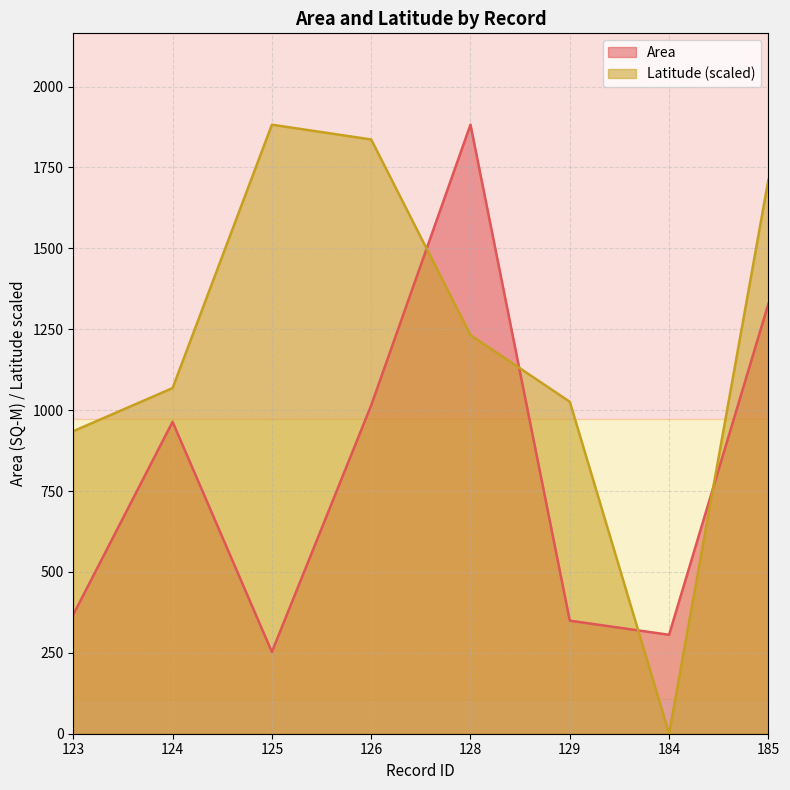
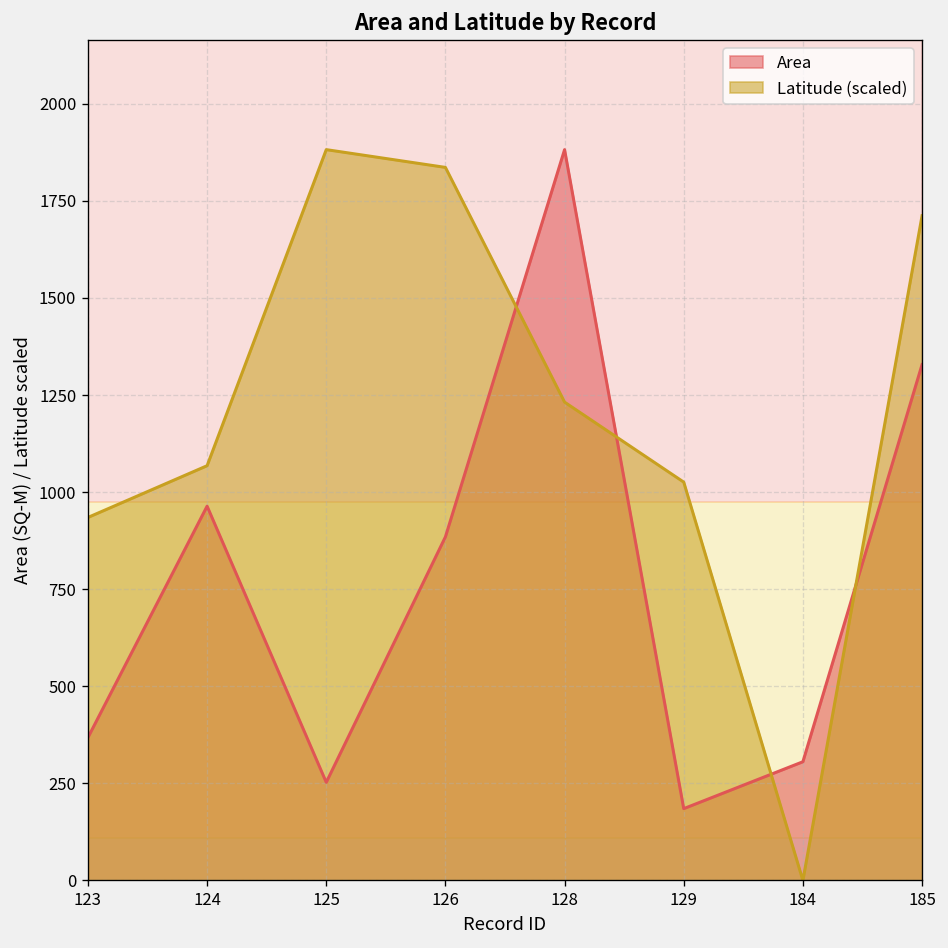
Area, 126: 1010 -> 880
Area, 129: 350 -> 180
